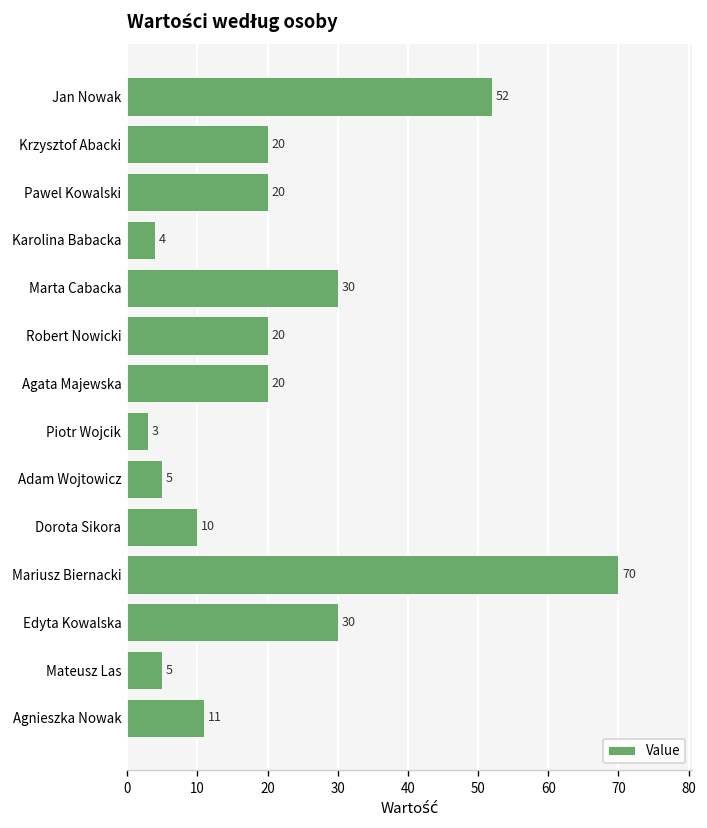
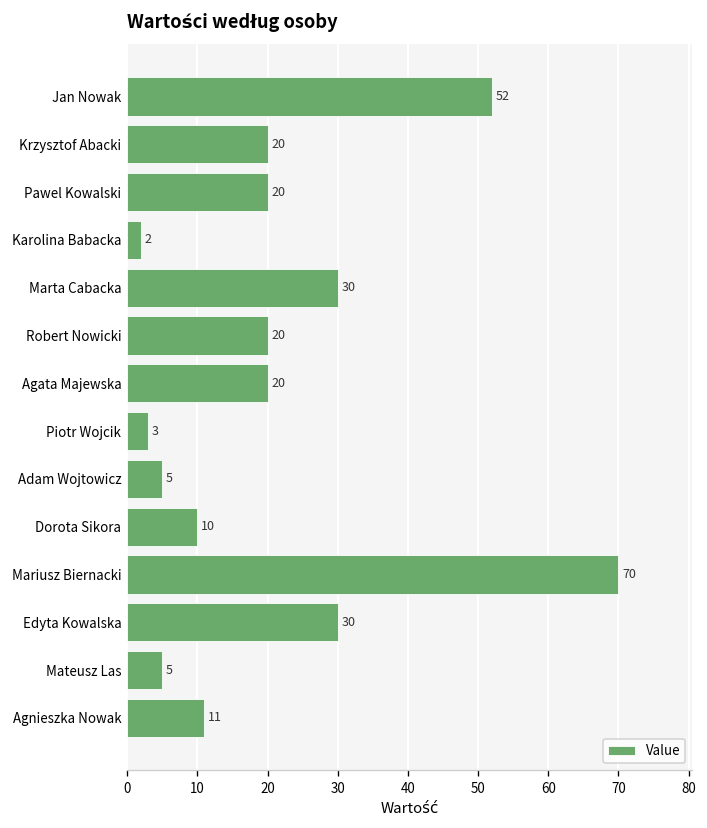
Karolina Babacka: 4 -> 2
